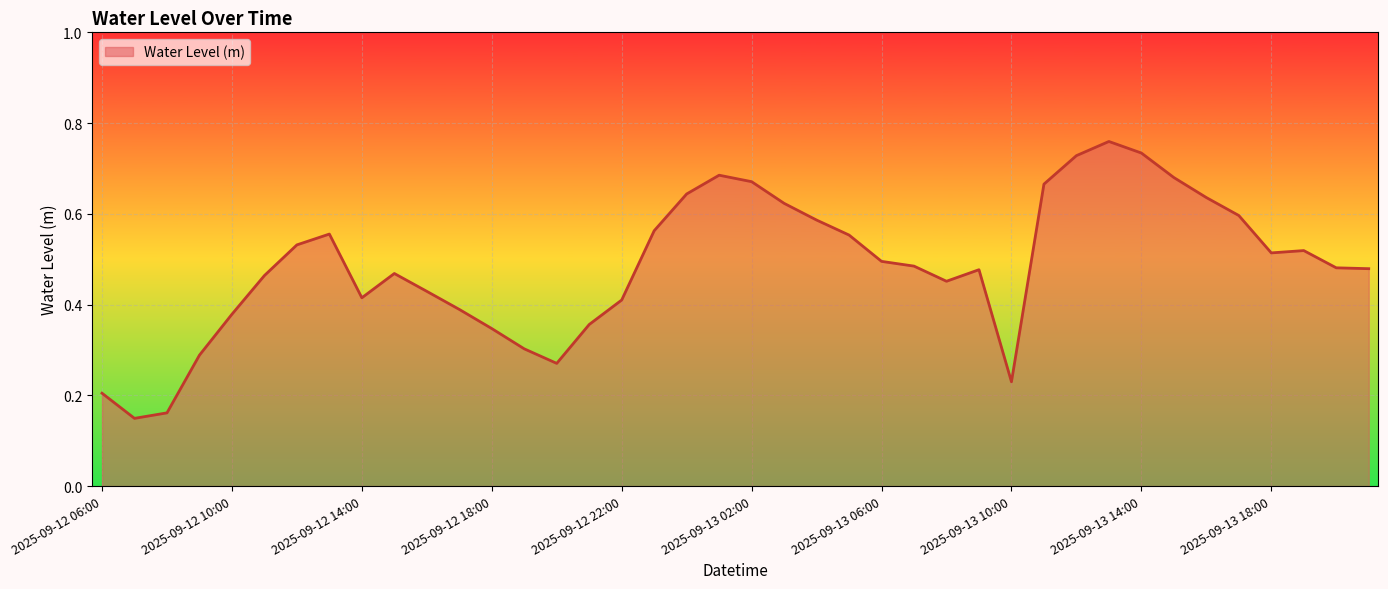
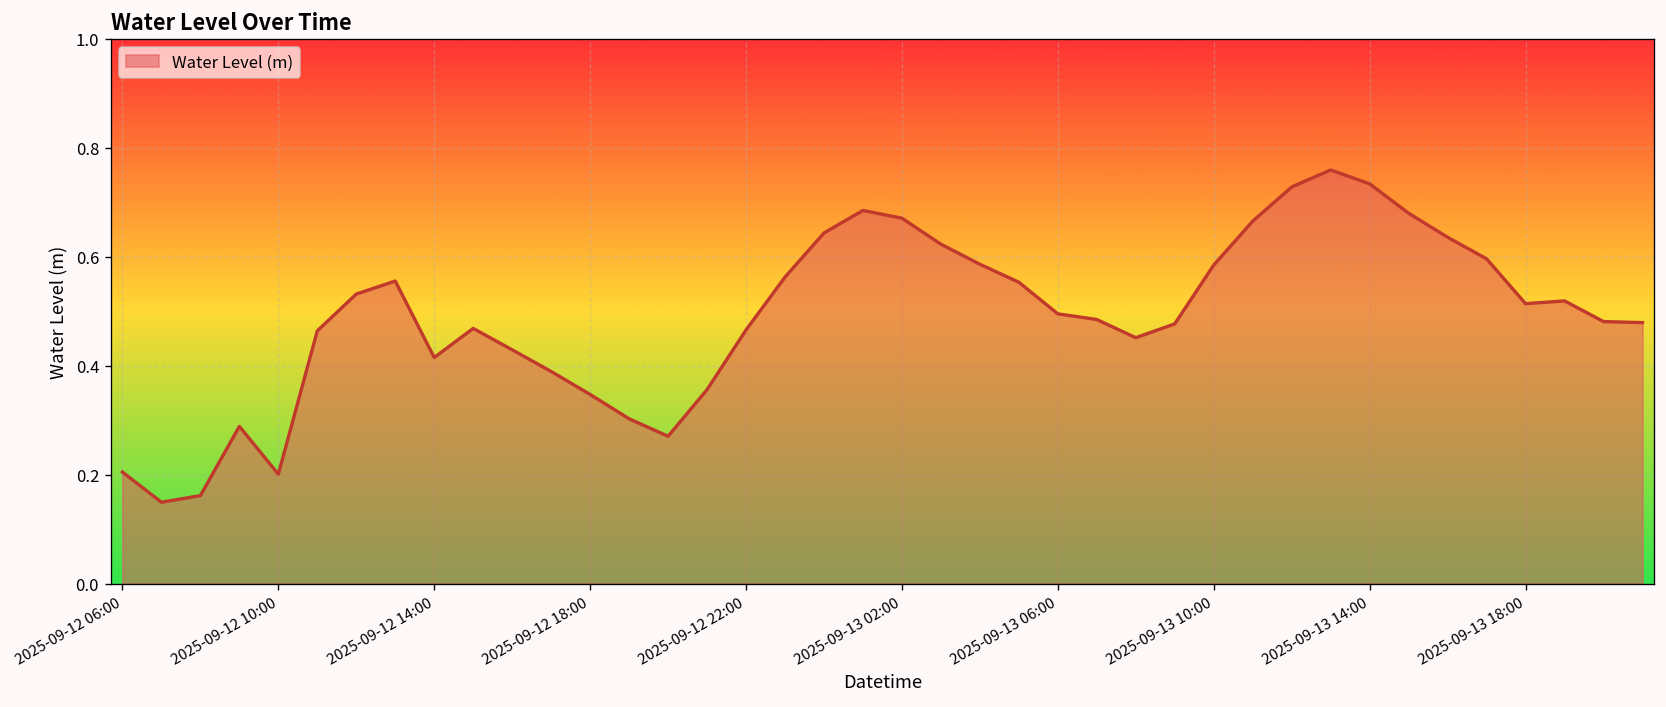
2025-09-12 10:00: 0.38 -> 0.20
2025-09-12 22:00: 0.41 -> 0.47
2025-09-13 10:00: 0.23 -> 0.58
